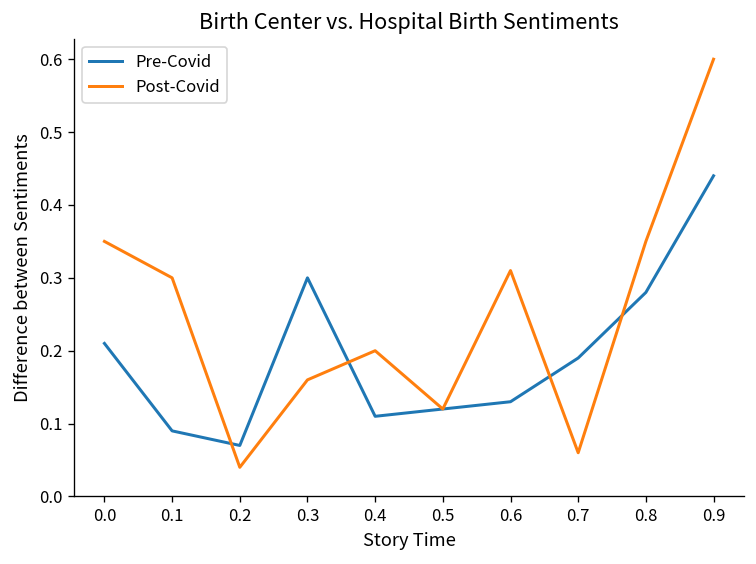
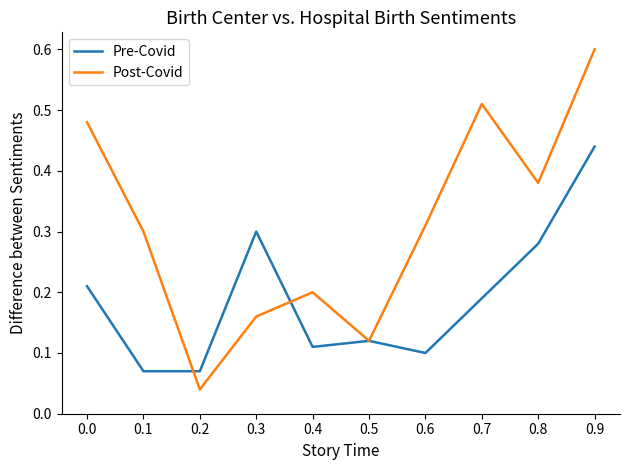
Post-Covid, 0.0: 0.35 -> 0.48
Pre-Covid, 0.1: 0.09 -> 0.07
Pre-Covid, 0.6: 0.13 -> 0.10
Post-Covid, 0.7: 0.06 -> 0.51
Post-Covid, 0.8: 0.35 -> 0.38
